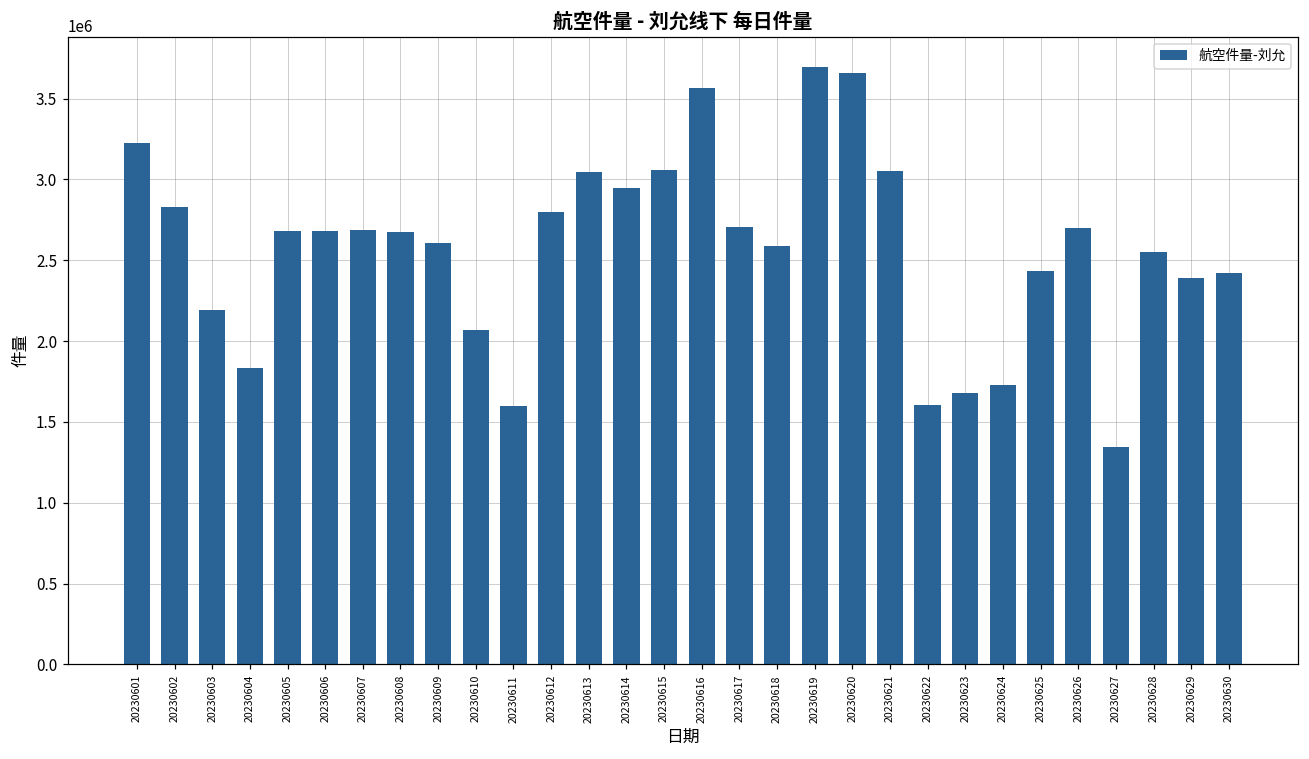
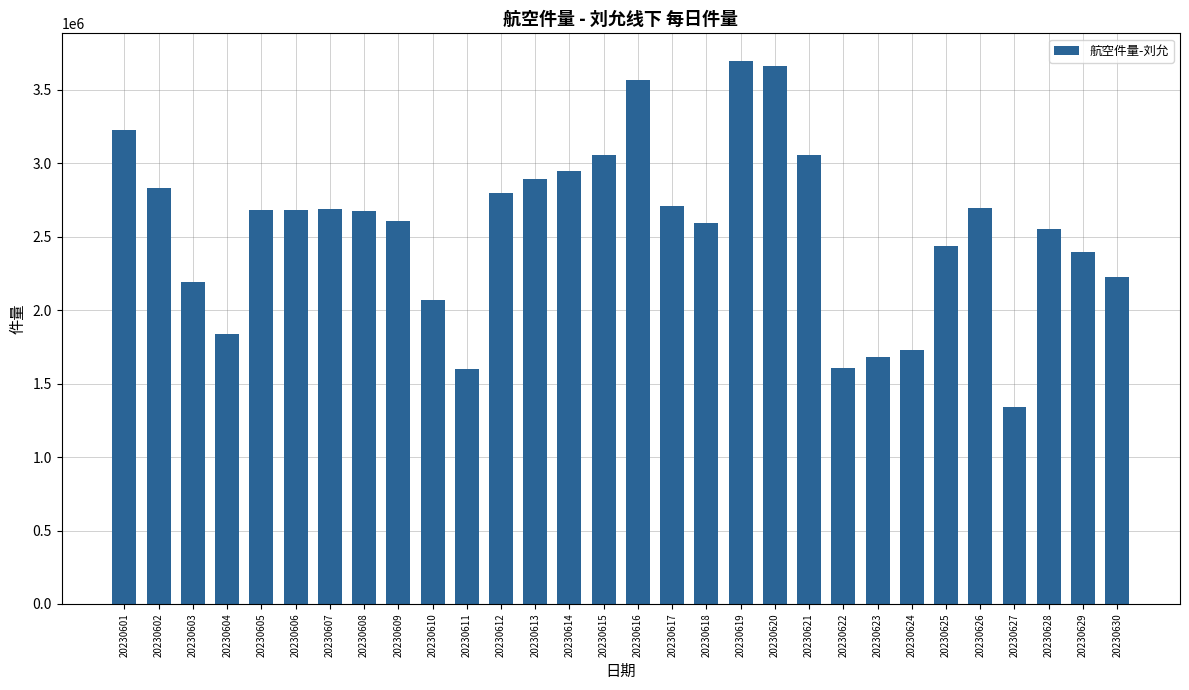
20230613: 3050000 -> 2890000
20230630: 2420000 -> 2230000
